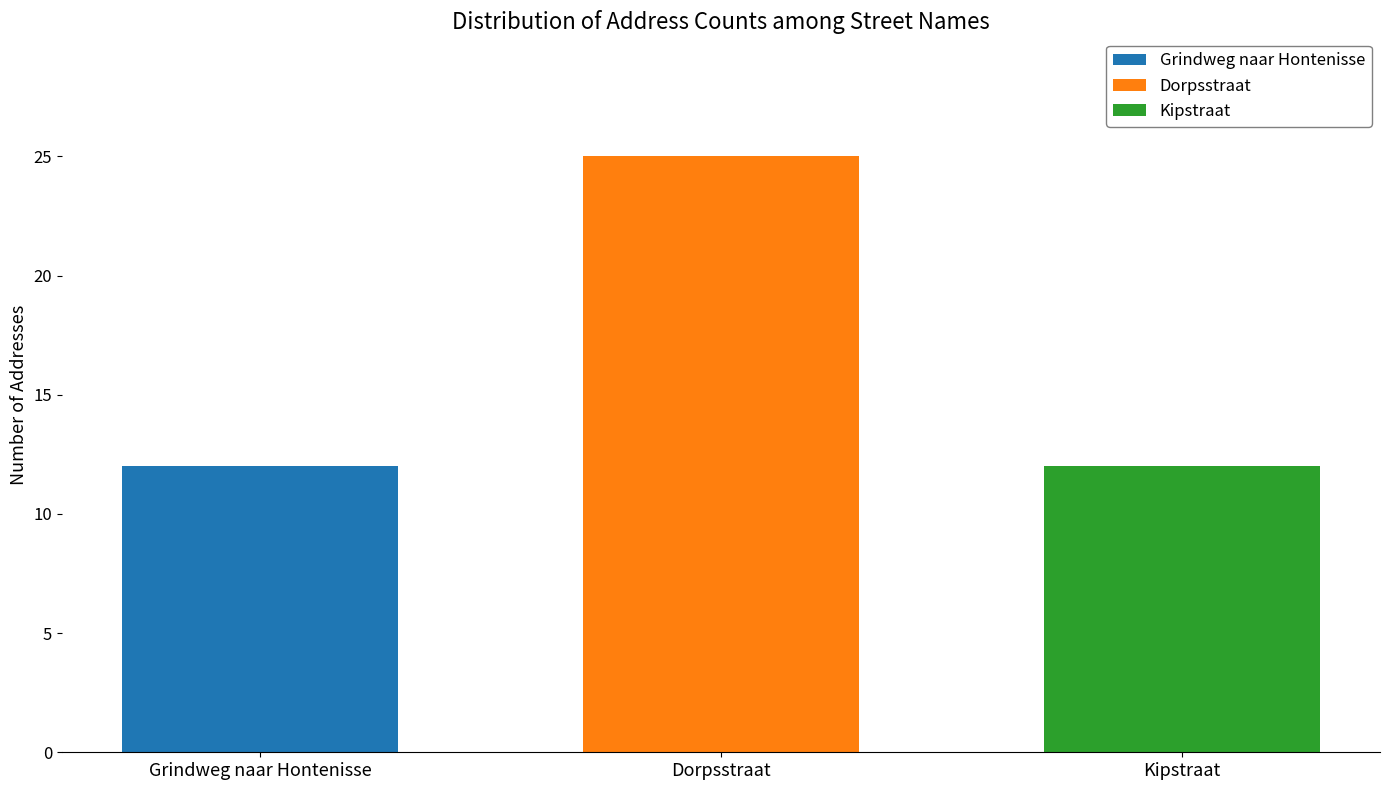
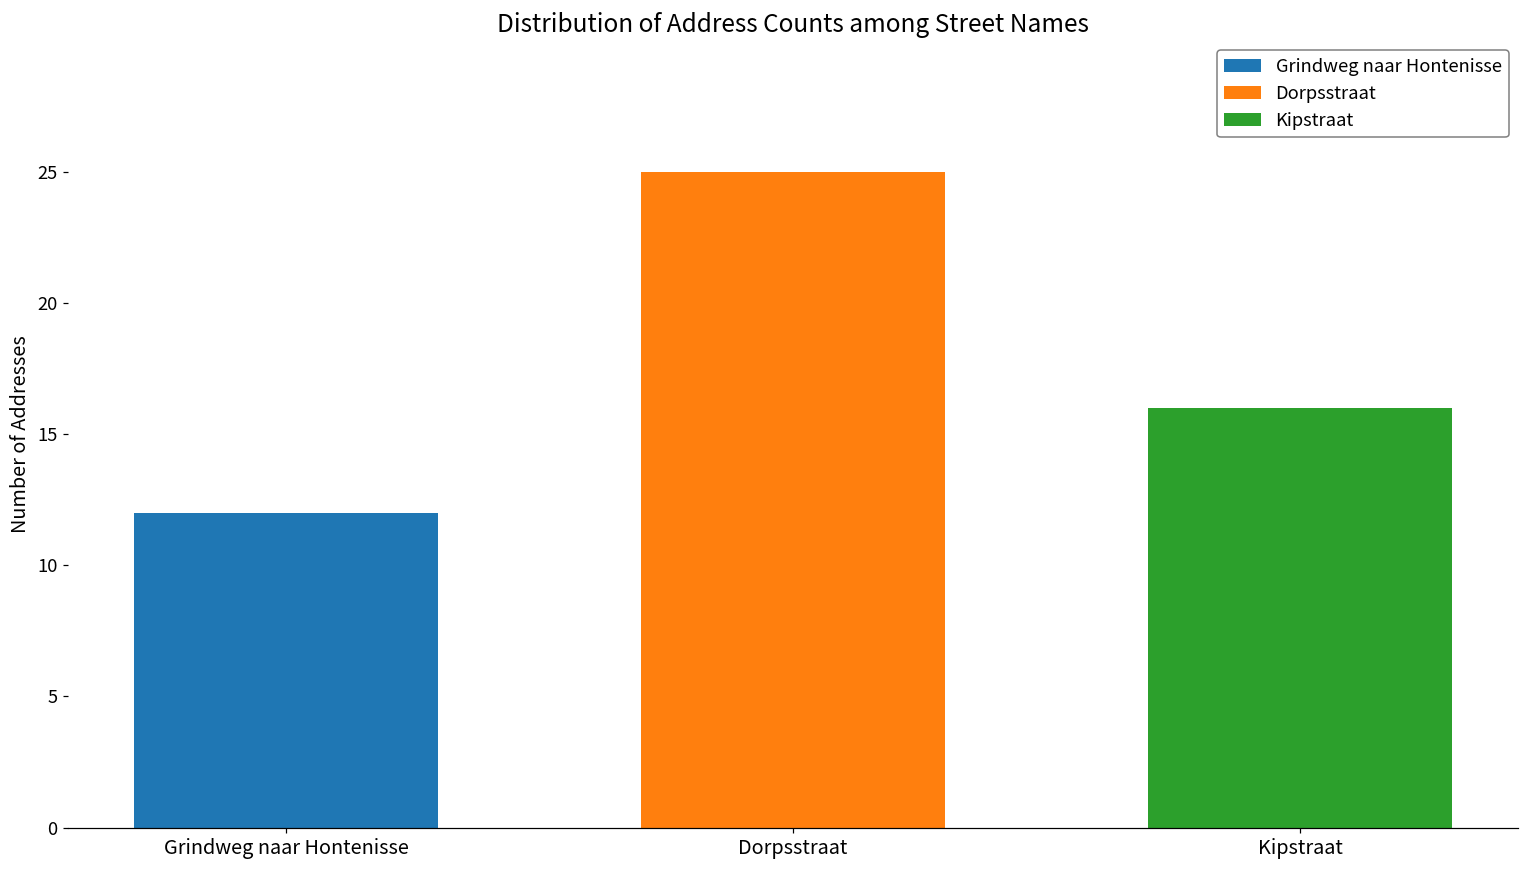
Kipstraat: 12 -> 16
